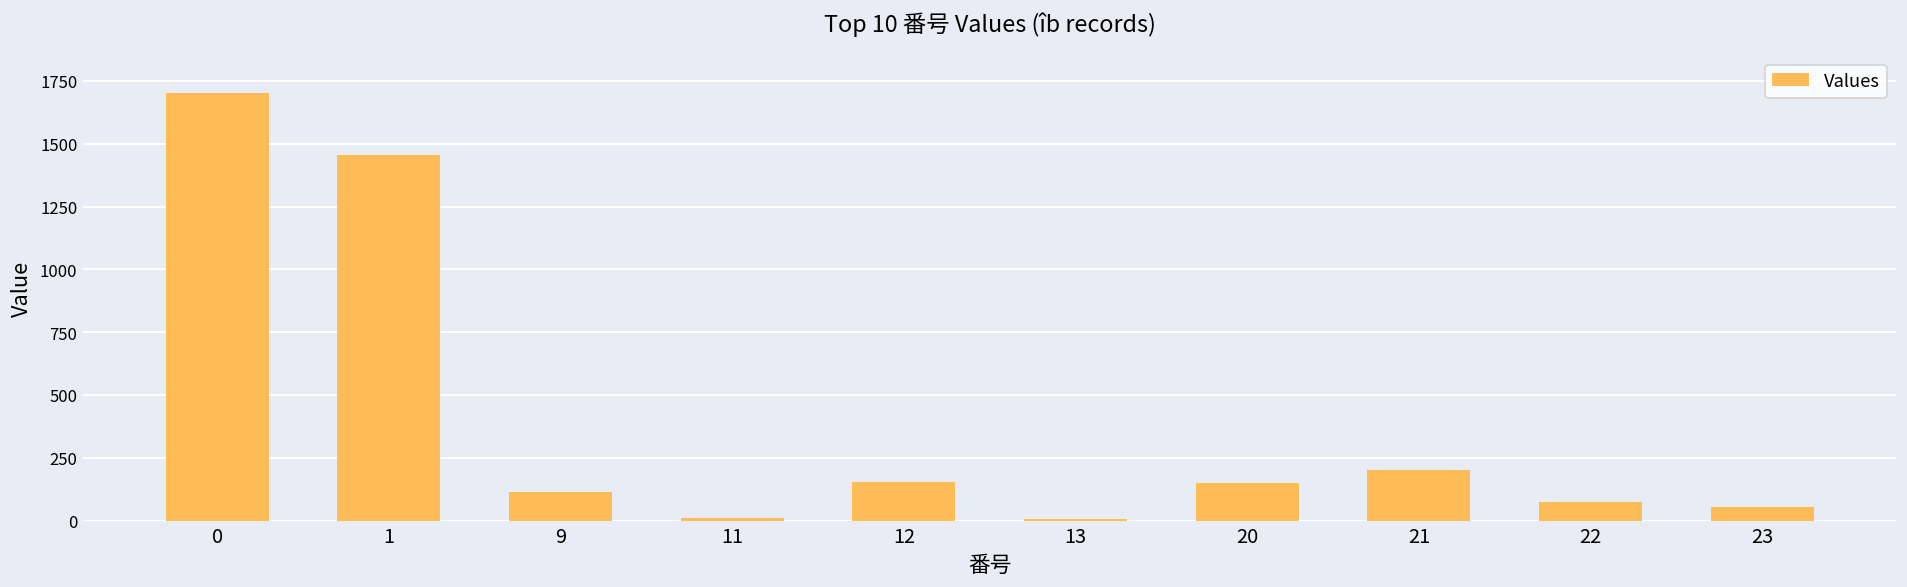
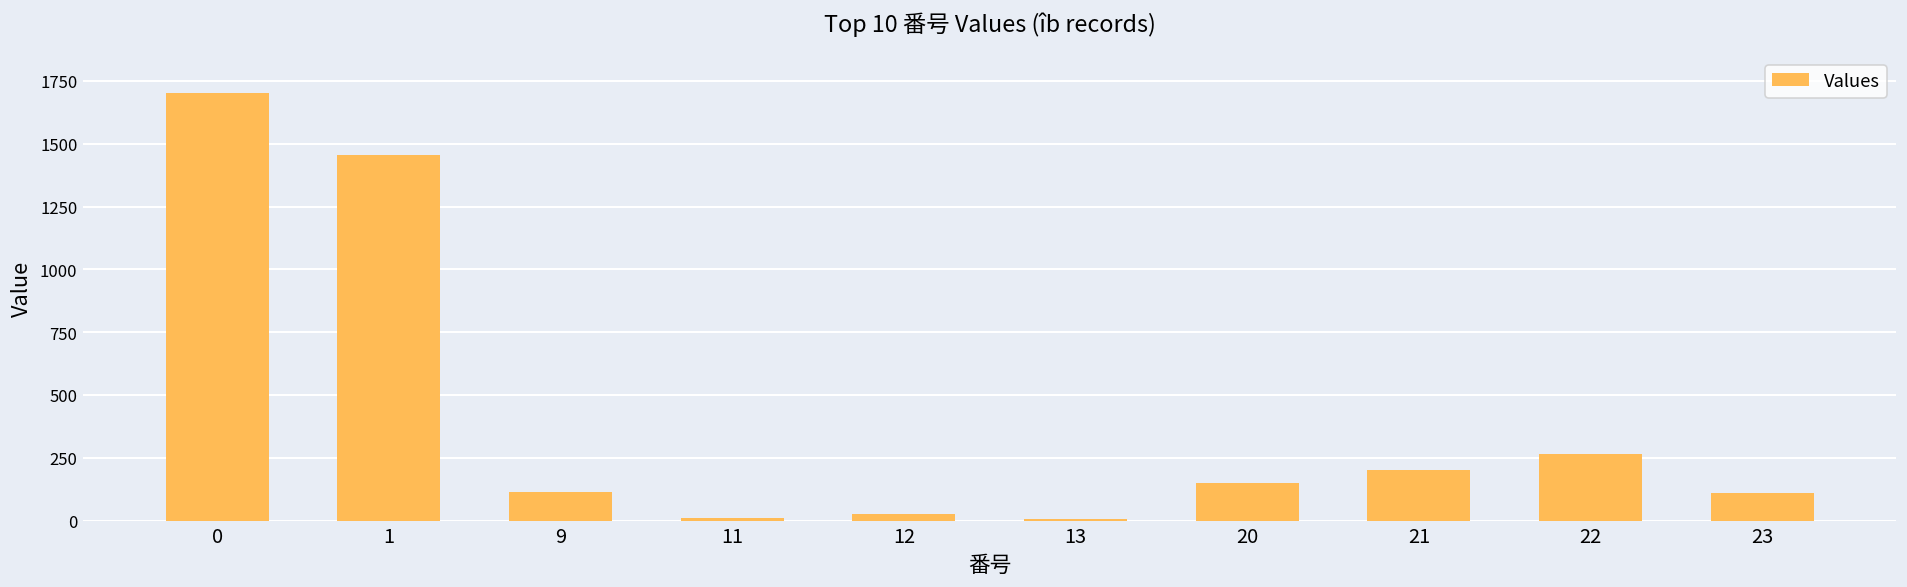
12: 150 -> 30
22: 70 -> 260
23: 60 -> 110
